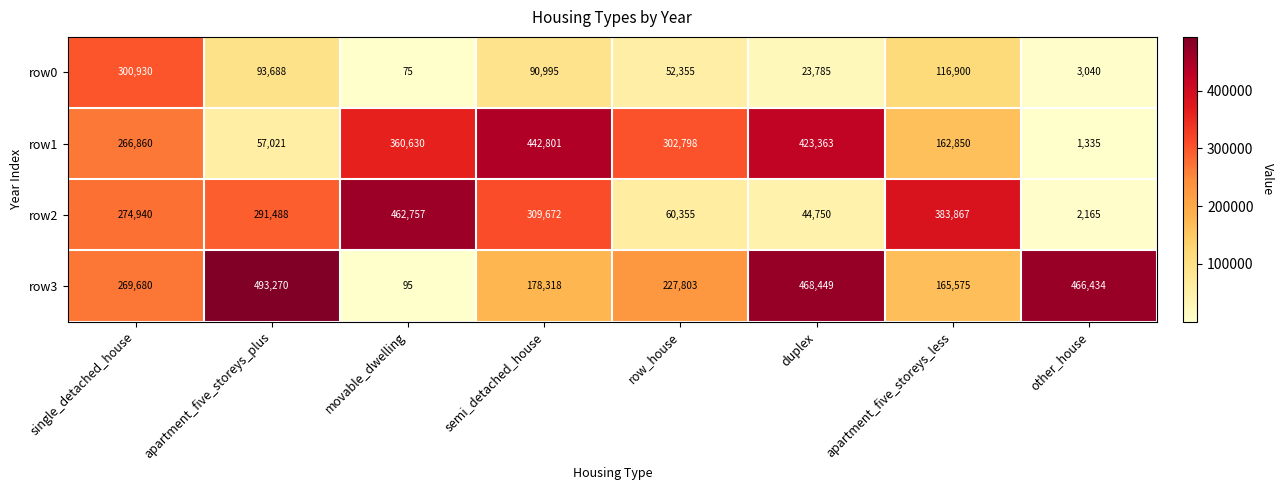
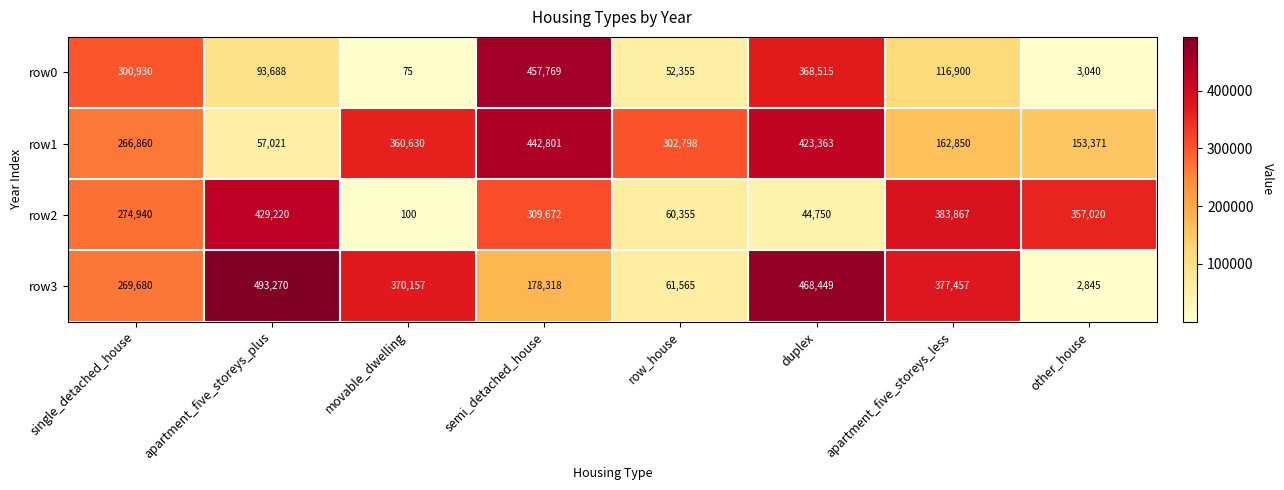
row0, semi_detached_house: 90,995 -> 457,769
row0, duplex: 23,785 -> 368,515
row1, other_house: 1,335 -> 153,371
row2, apartment_five_storeys_plus: 291,488 -> 429,220
row2, movable_dwelling: 462,757 -> 100
row2, other_house: 2,165 -> 357,020
row3, movable_dwelling: 95 -> 370,157
row3, row_house: 227,803 -> 61,565
row3, apartment_five_storeys_less: 165,575 -> 377,457
row3, other_house: 466,434 -> 2,845
